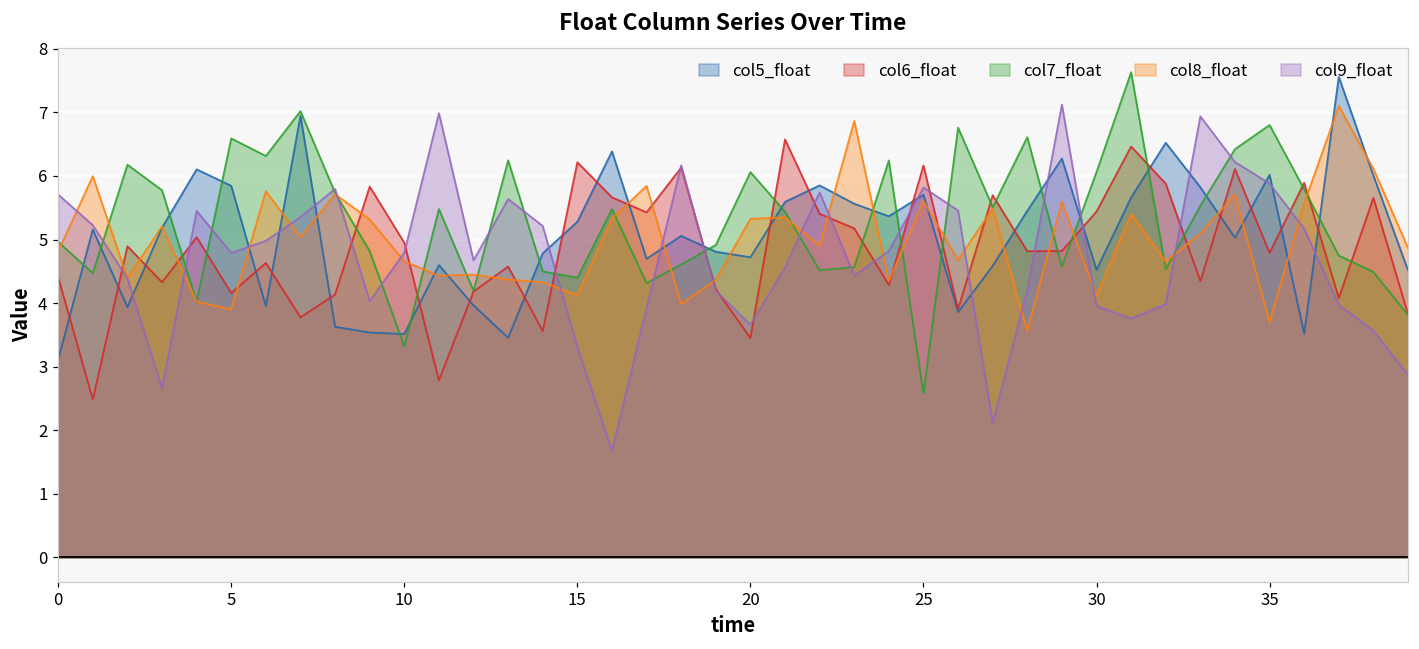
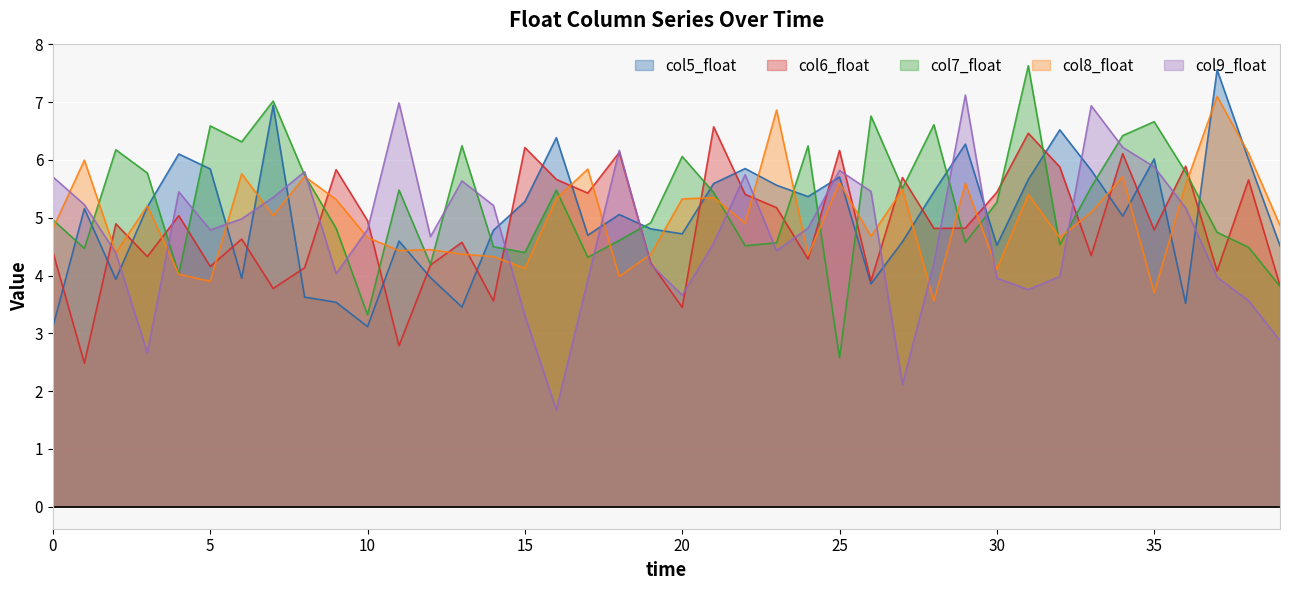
col5_float, 10: 3.5 -> 3.1
col7_float, 30: 6.1 -> 5.3
col7_float, 35: 6.8 -> 6.7
